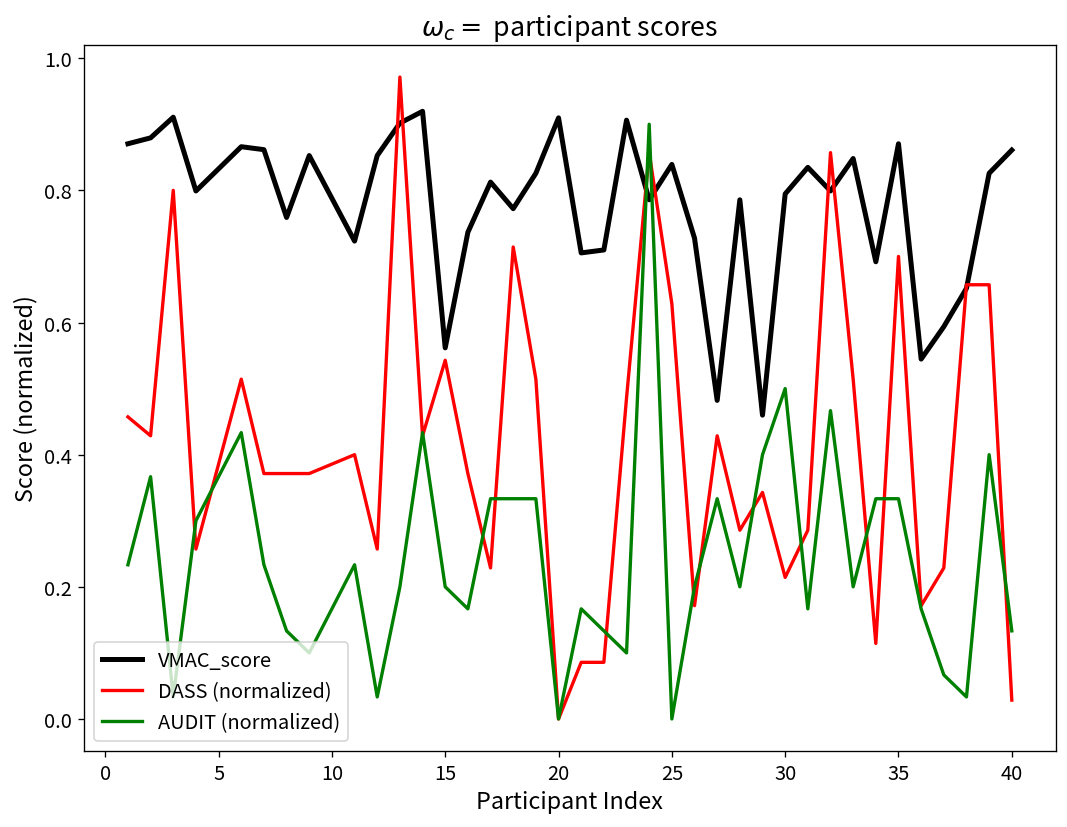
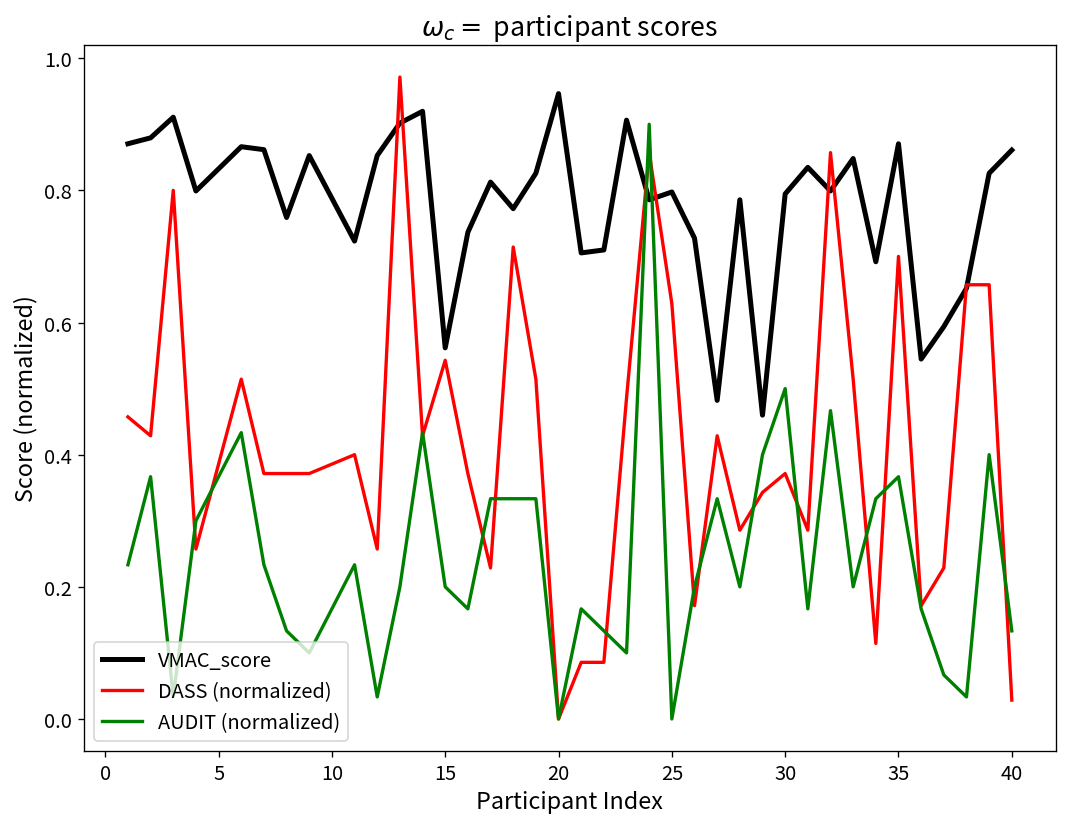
VMAC_score, 20: 0.91 -> 0.95
VMAC_score, 25: 0.84 -> 0.80
DASS (normalized), 30: 0.21 -> 0.37
AUDIT (normalized), 35: 0.33 -> 0.37
